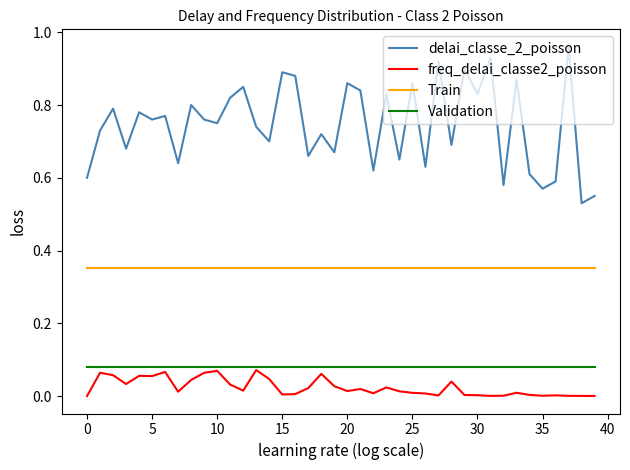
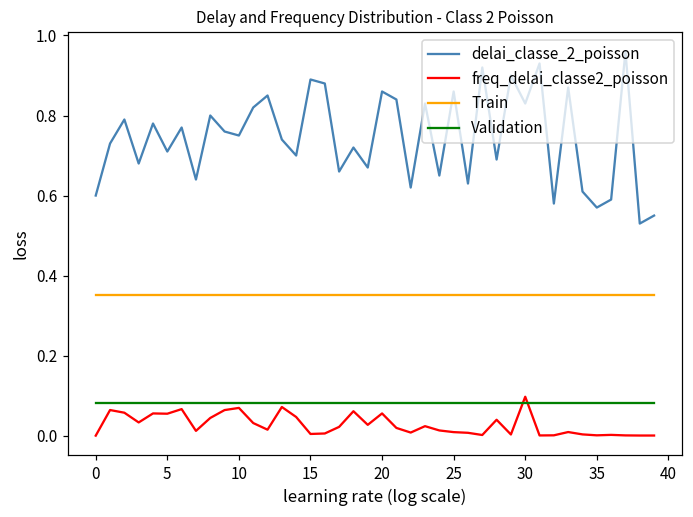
delai_classe_2_poisson, 5: 0.76 -> 0.71
freq_delai_classe2_poisson, 20: 0.01 -> 0.06
freq_delai_classe2_poisson, 30: 0.00 -> 0.10
